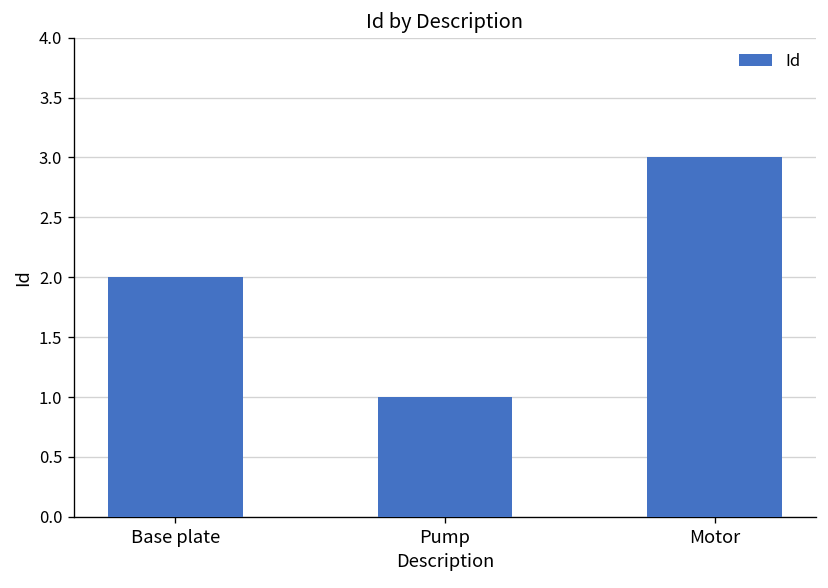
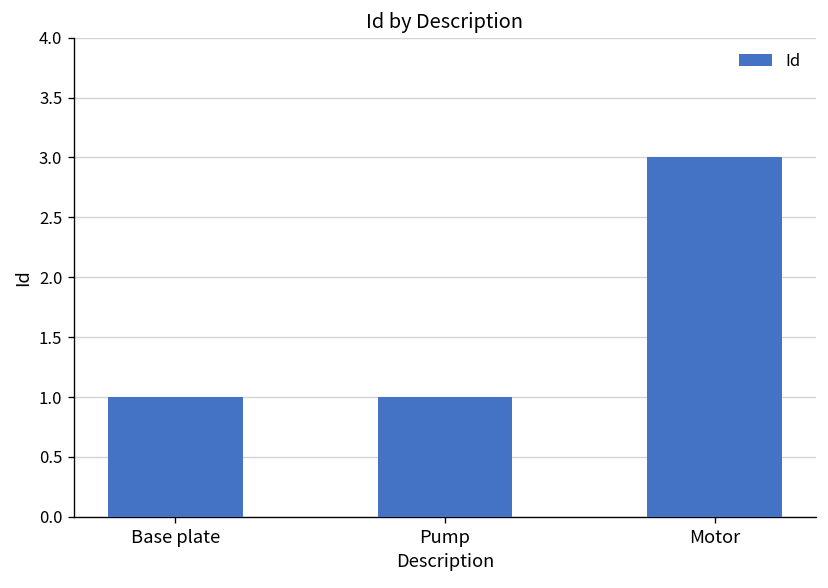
Base plate: 2 -> 1
